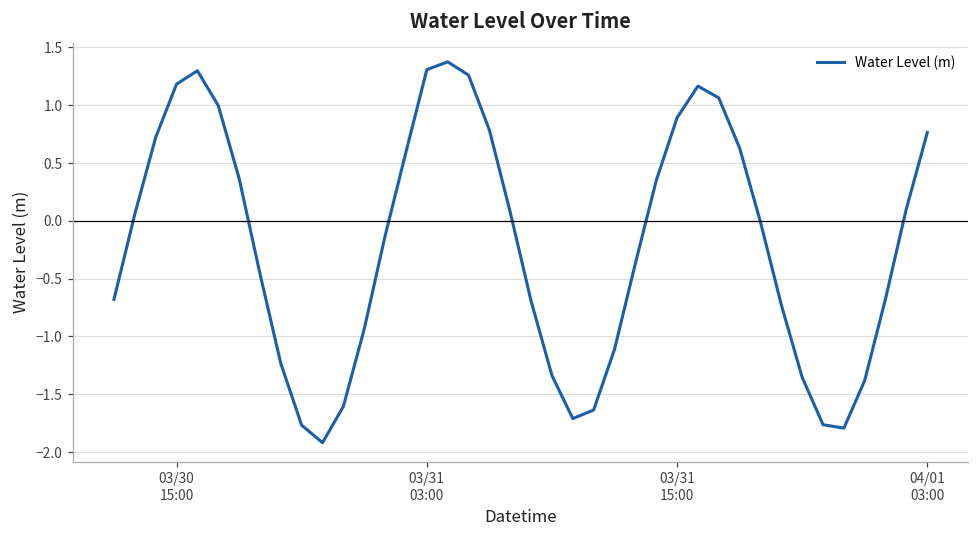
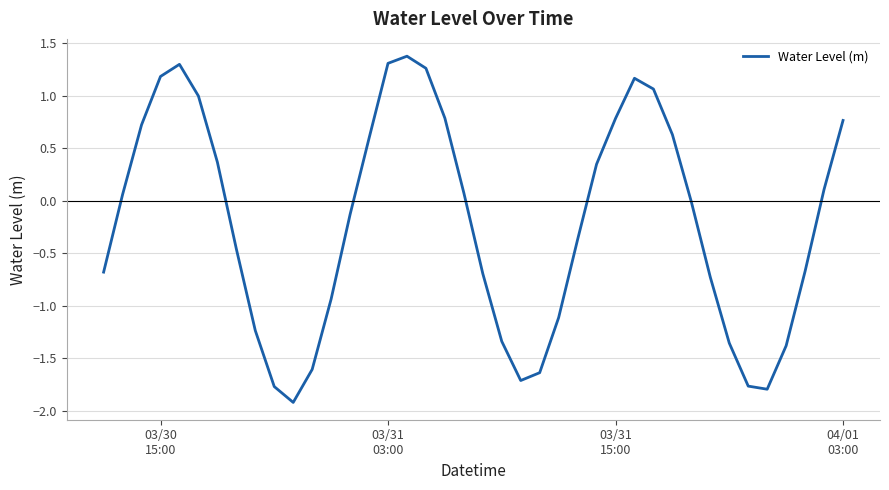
03/31 15:00: 0.89 -> 0.78
